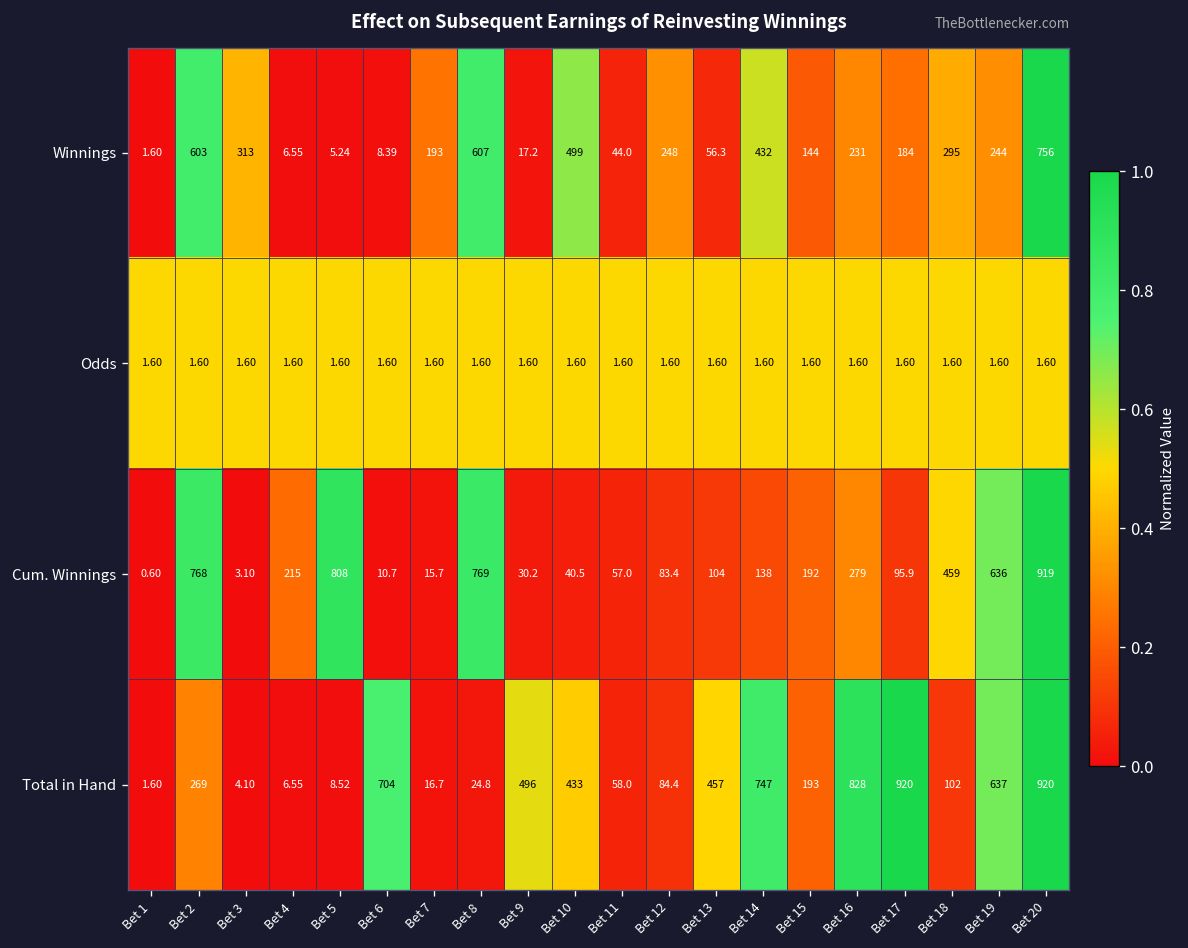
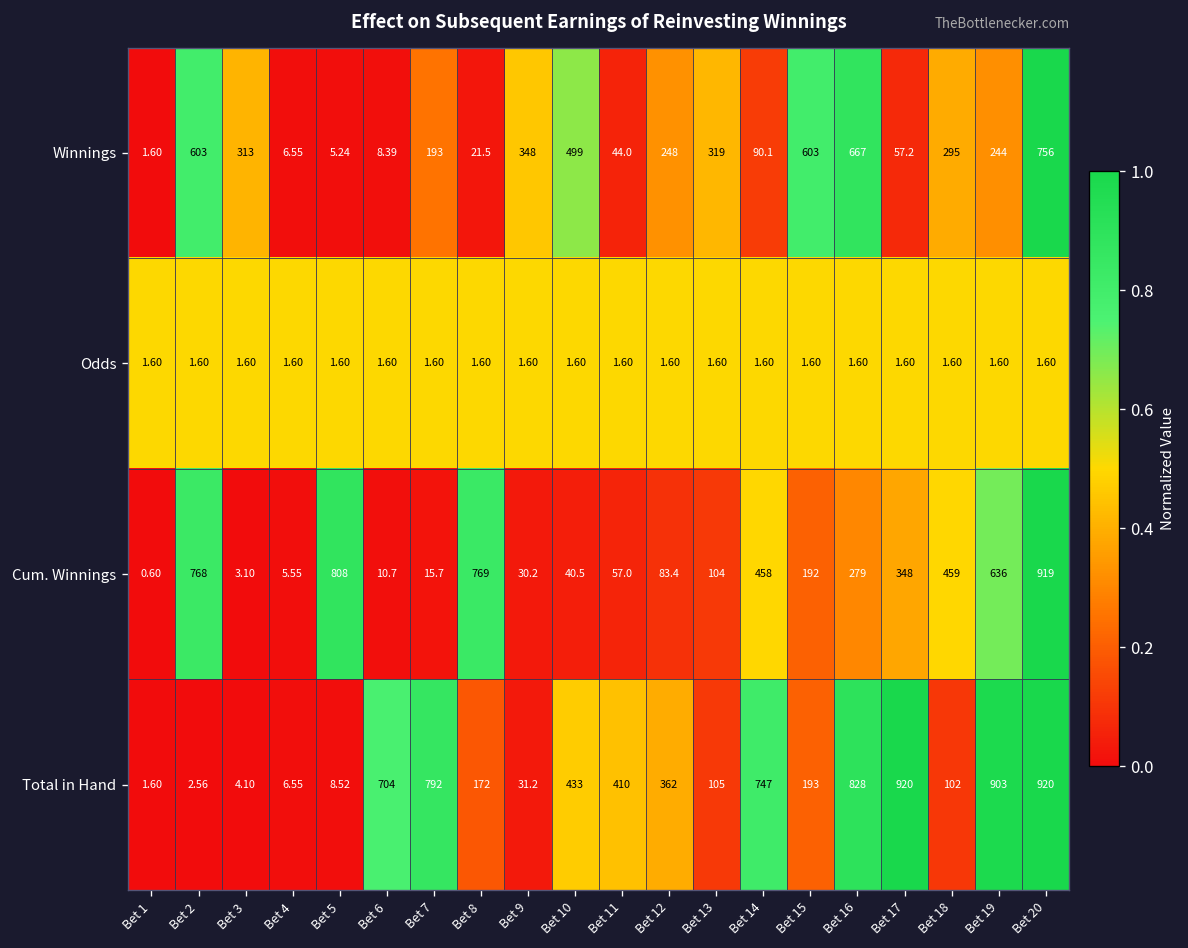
Winnings, Bet 8: 607 -> 21.5
Winnings, Bet 9: 17.2 -> 348
Winnings, Bet 13: 56.3 -> 319
Winnings, Bet 14: 432 -> 90.1
Winnings, Bet 15: 144 -> 603
Winnings, Bet 16: 231 -> 667
Winnings, Bet 17: 184 -> 57.2
Cum. Winnings, Bet 4: 215 -> 5.55
Cum. Winnings, Bet 14: 138 -> 458
Cum. Winnings, Bet 17: 95.9 -> 348
Total in Hand, Bet 2: 269 -> 2.56
Total in Hand, Bet 7: 16.7 -> 792
Total in Hand, Bet 8: 24.8 -> 172
Total in Hand, Bet 9: 496 -> 31.2
Total in Hand, Bet 11: 58.0 -> 410
Total in Hand, Bet 12: 84.4 -> 362
Total in Hand, Bet 13: 457 -> 105
Total in Hand, Bet 19: 637 -> 903
